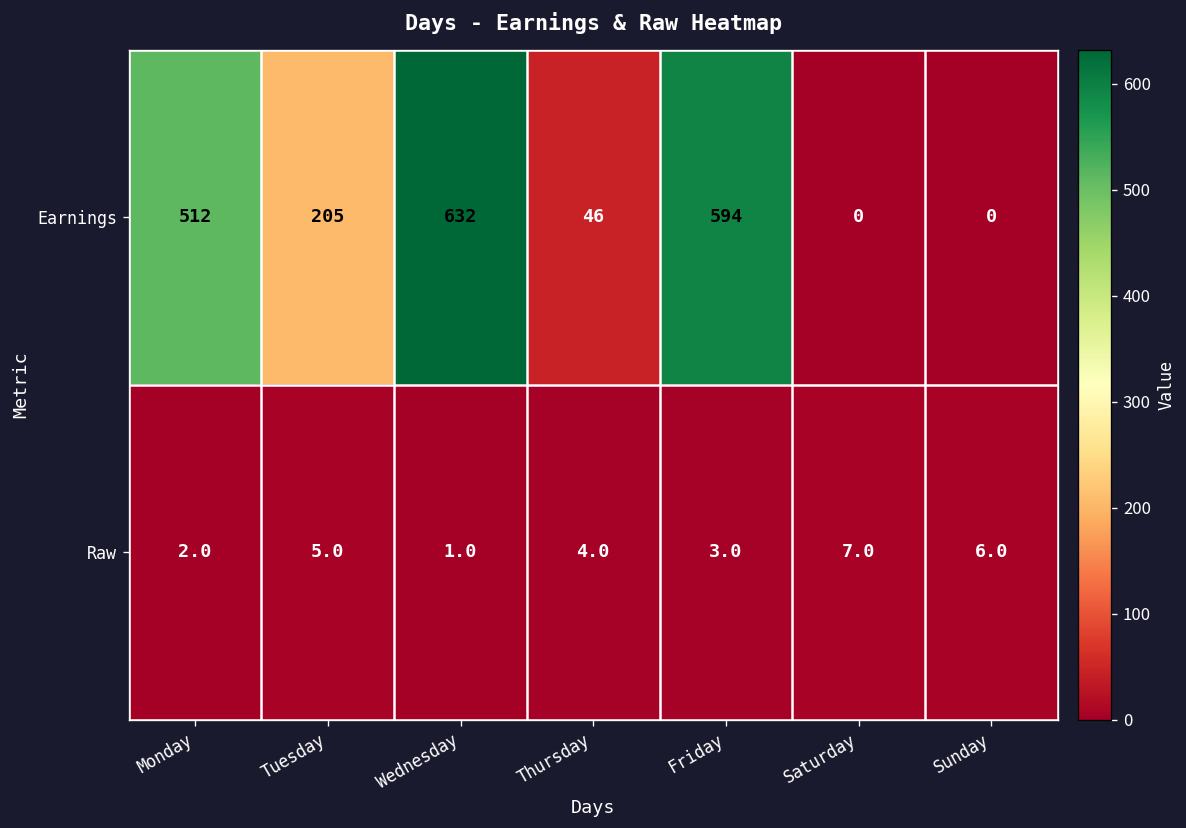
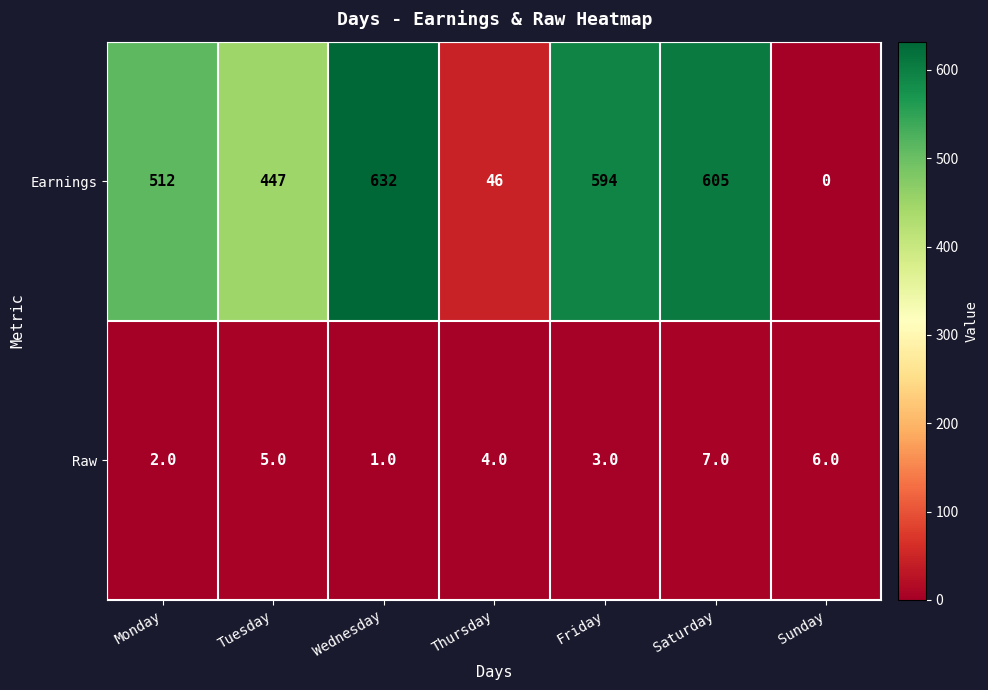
Earnings, Tuesday: 205 -> 447
Earnings, Saturday: 0 -> 605
